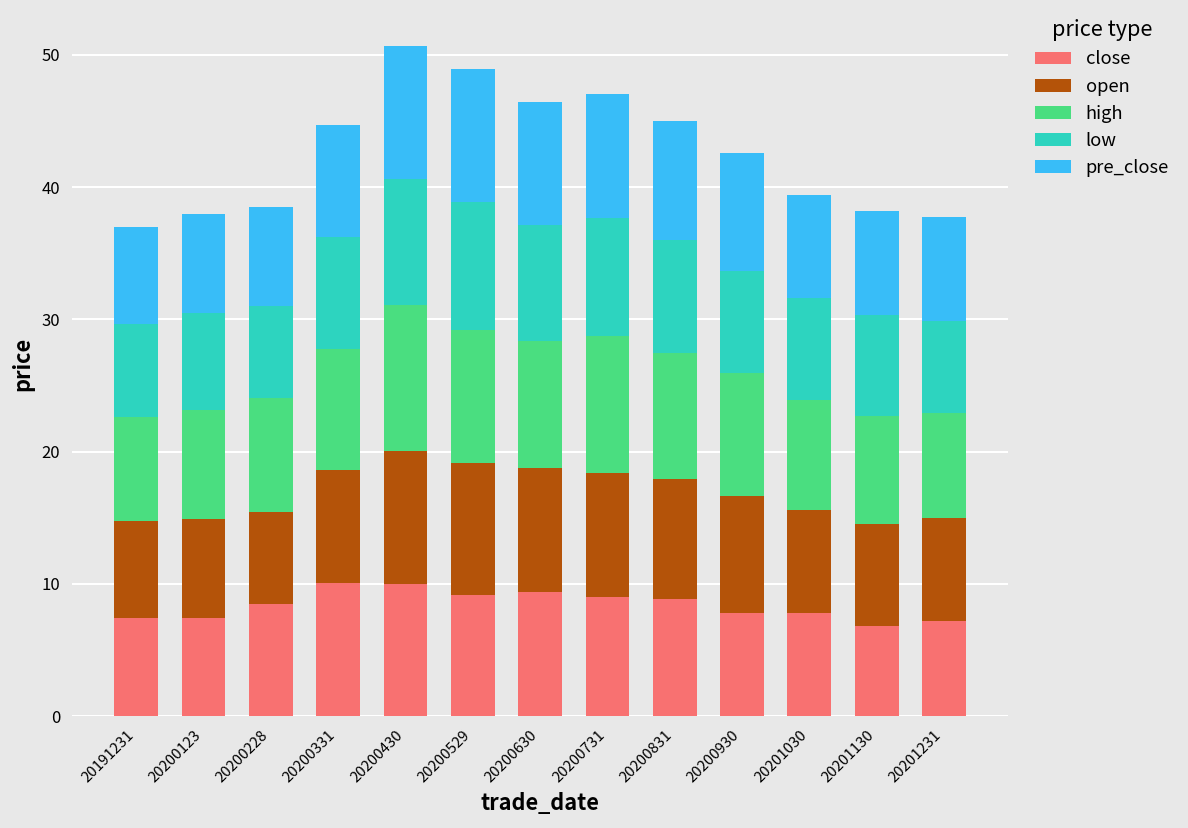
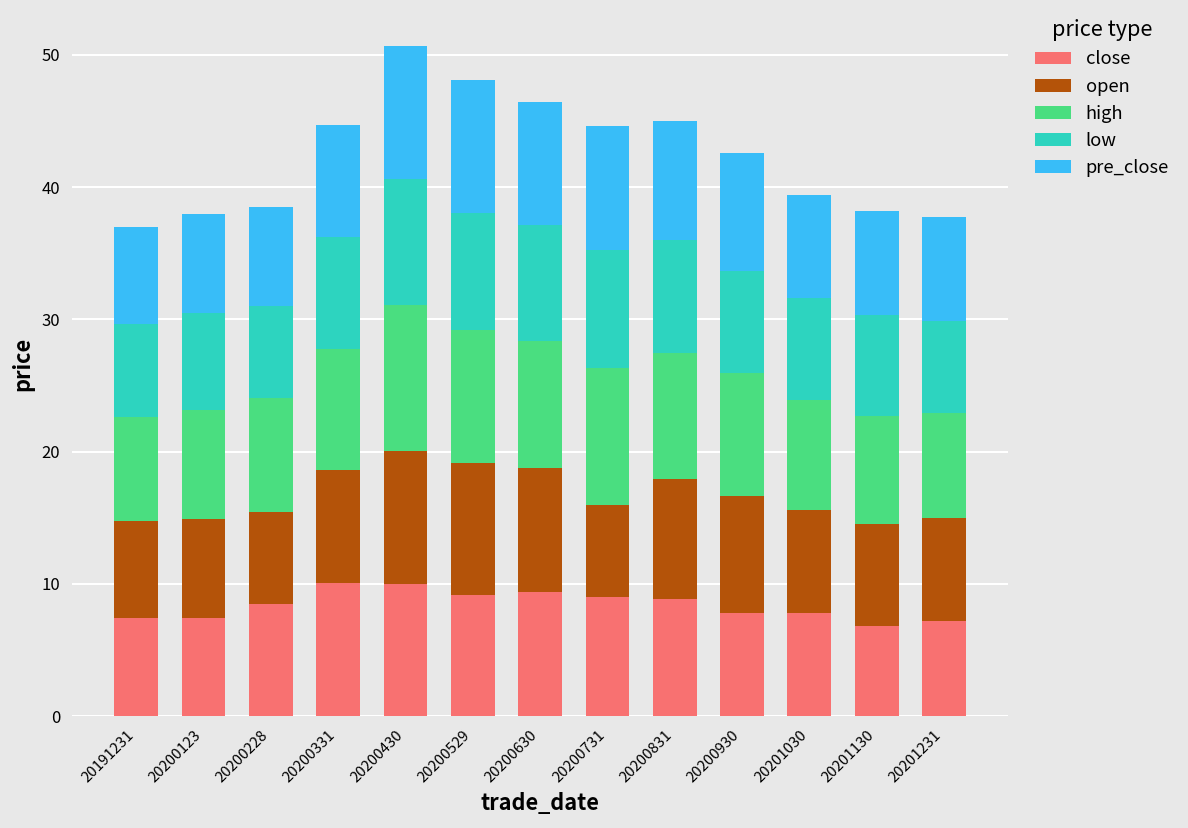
low, 20200529: 9.7 -> 8.8
open, 20200731: 9.4 -> 7.0
